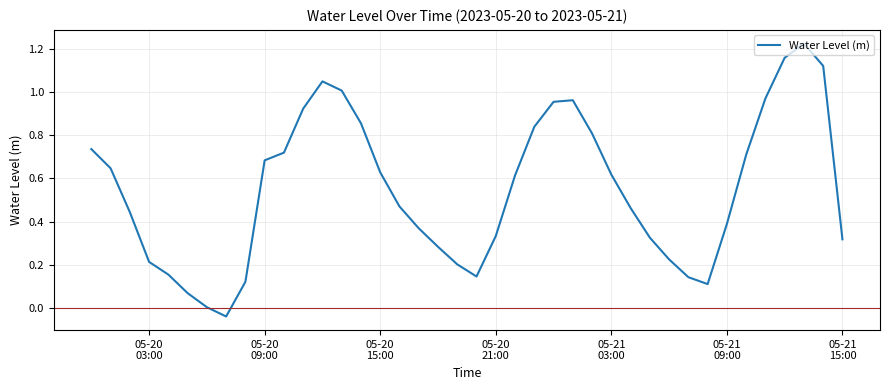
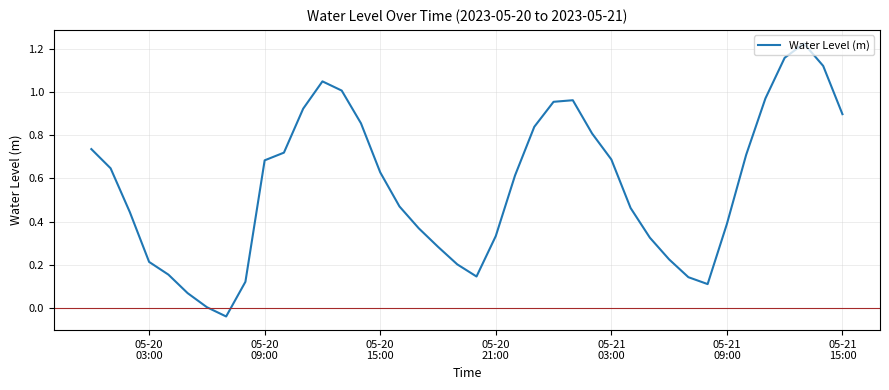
05-21 03:00: 0.62 -> 0.69
05-21 15:00: 0.32 -> 0.90
